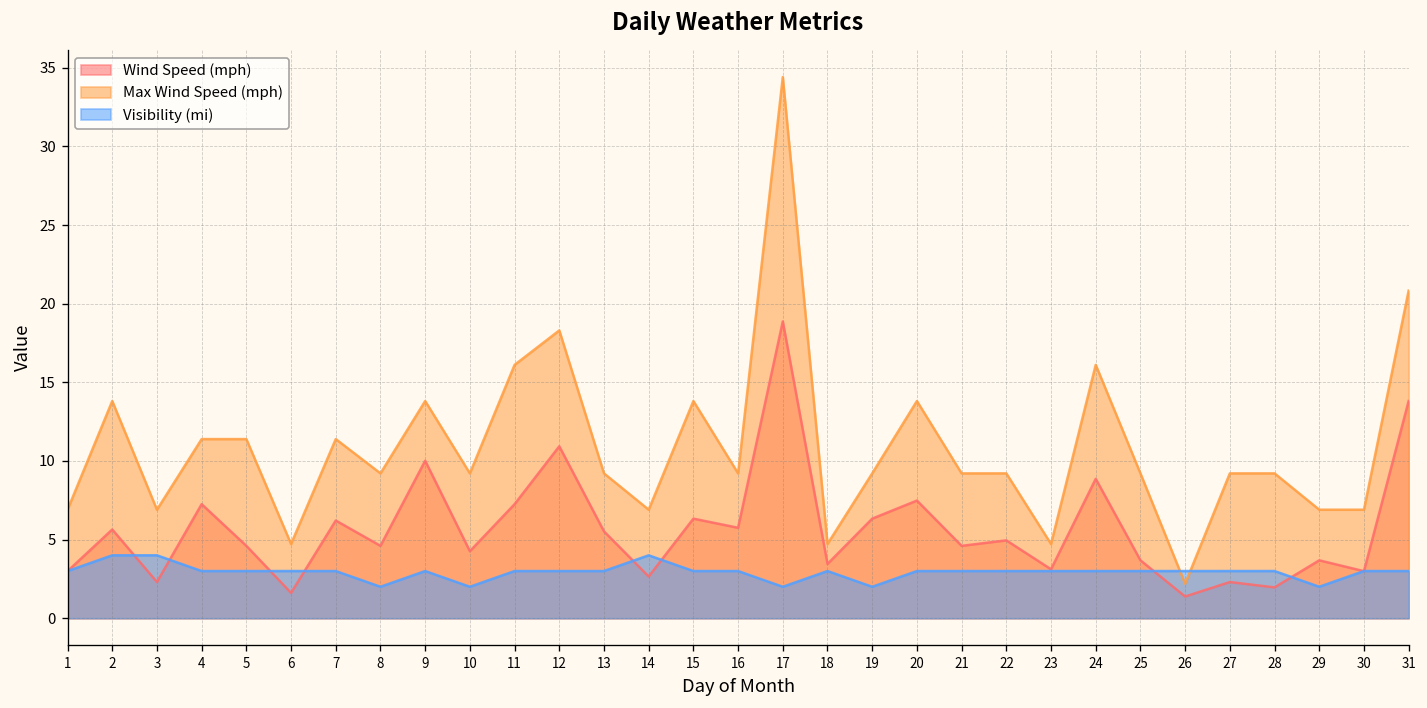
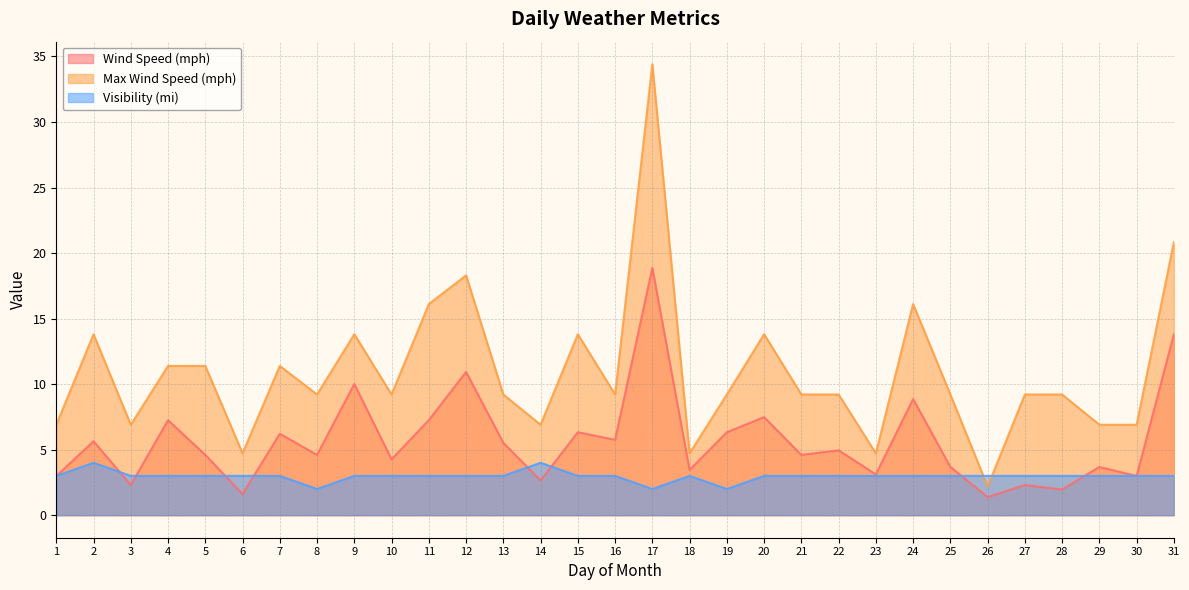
Visibility (mi), 3: 4 -> 3
Visibility (mi), 10: 2 -> 3
Visibility (mi), 29: 2 -> 3
